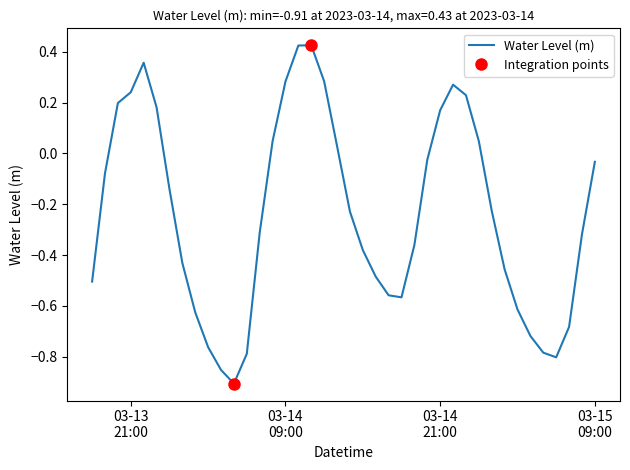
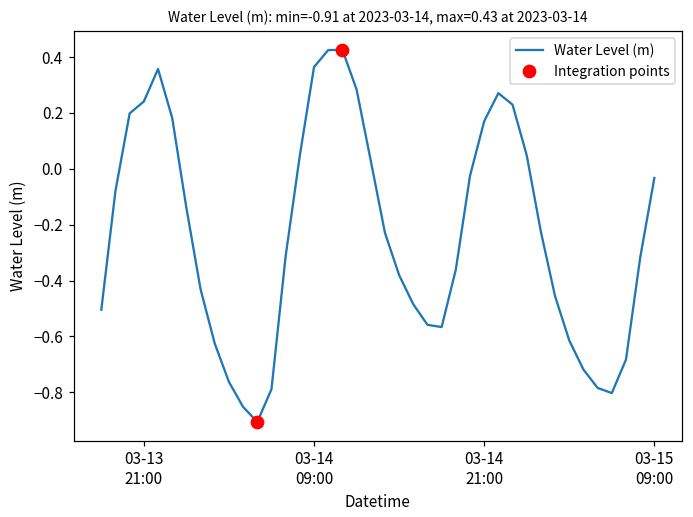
Water Level (m), 03-14 09:00: 0.28 -> 0.36
